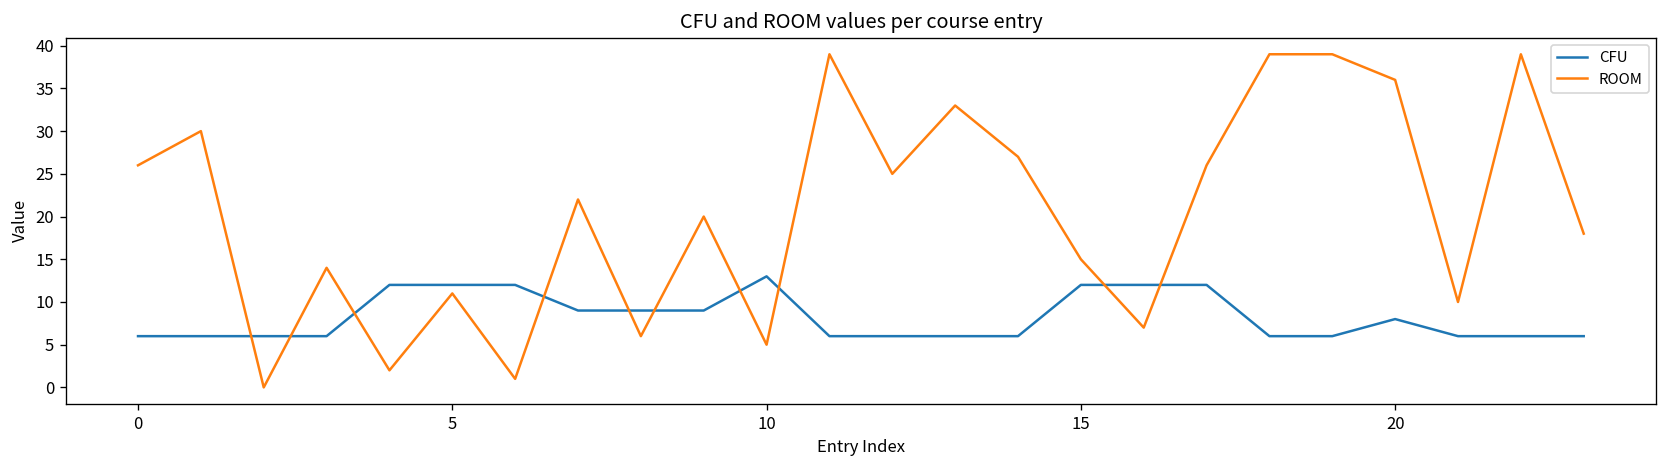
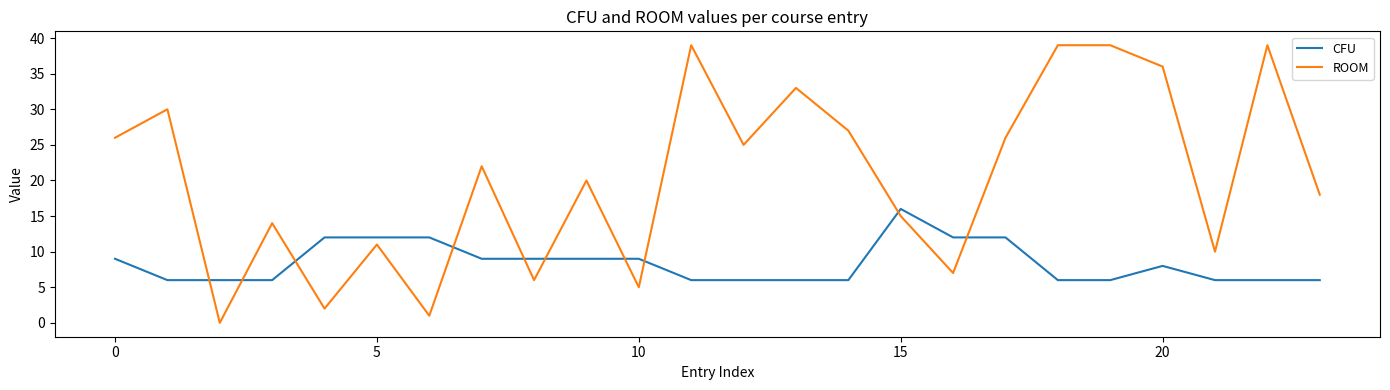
CFU, 0: 6 -> 9
CFU, 10: 13 -> 9
CFU, 15: 12 -> 16
